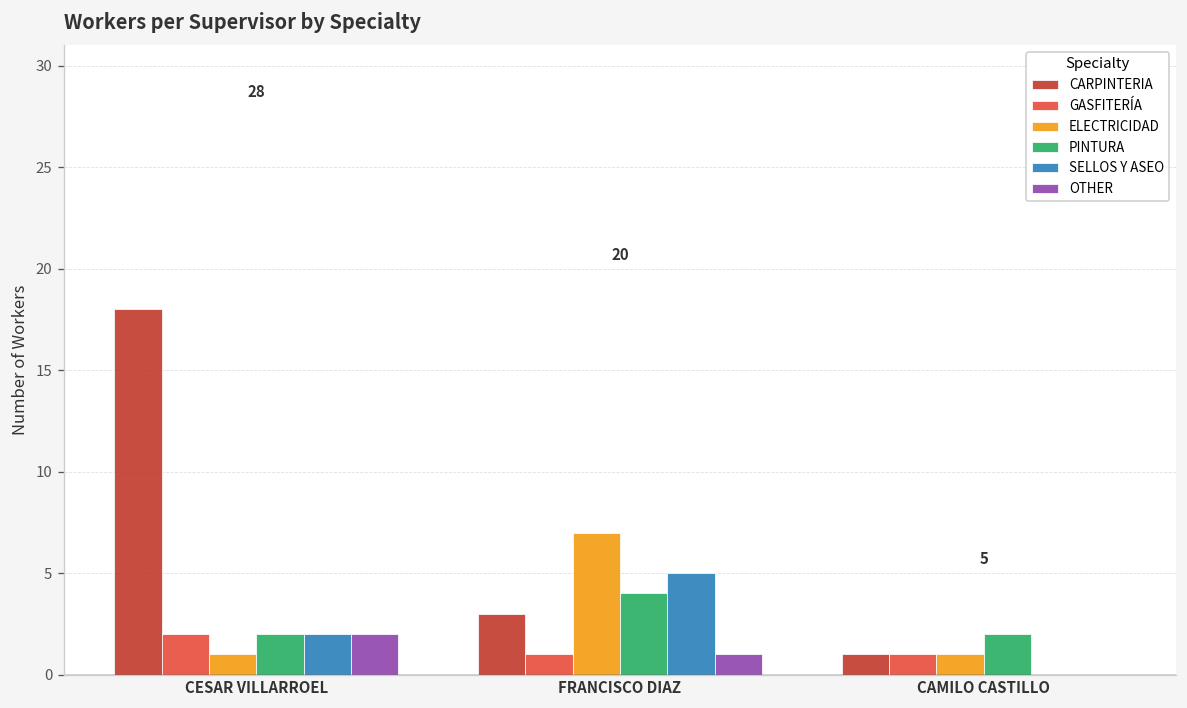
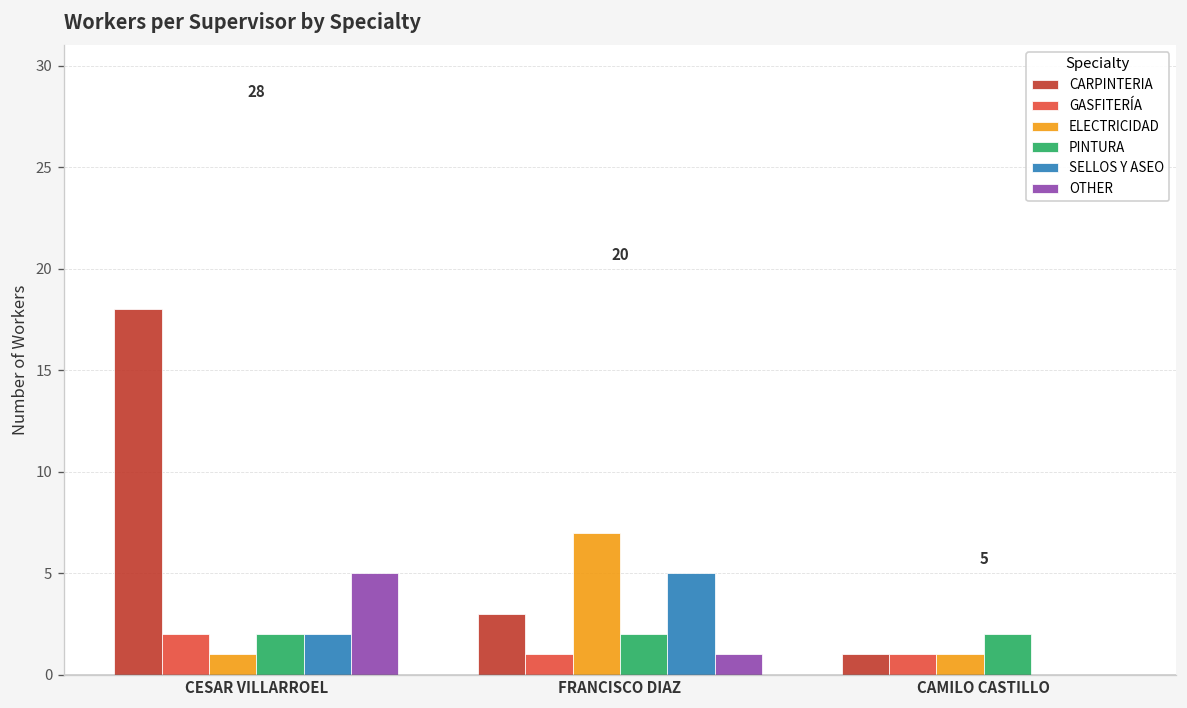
OTHER, CESAR VILLARROEL: 2 -> 5
PINTURA, FRANCISCO DIAZ: 4 -> 2
